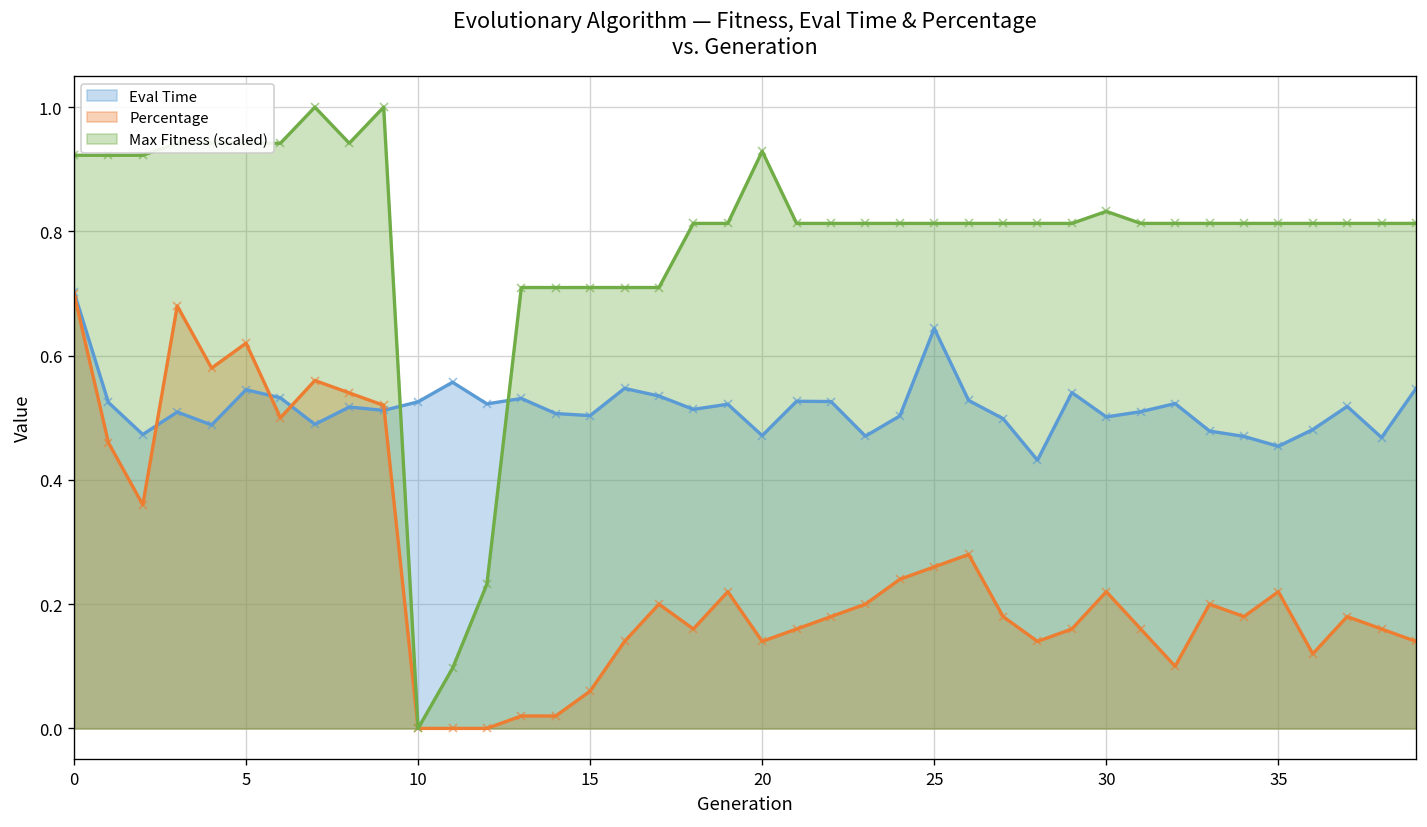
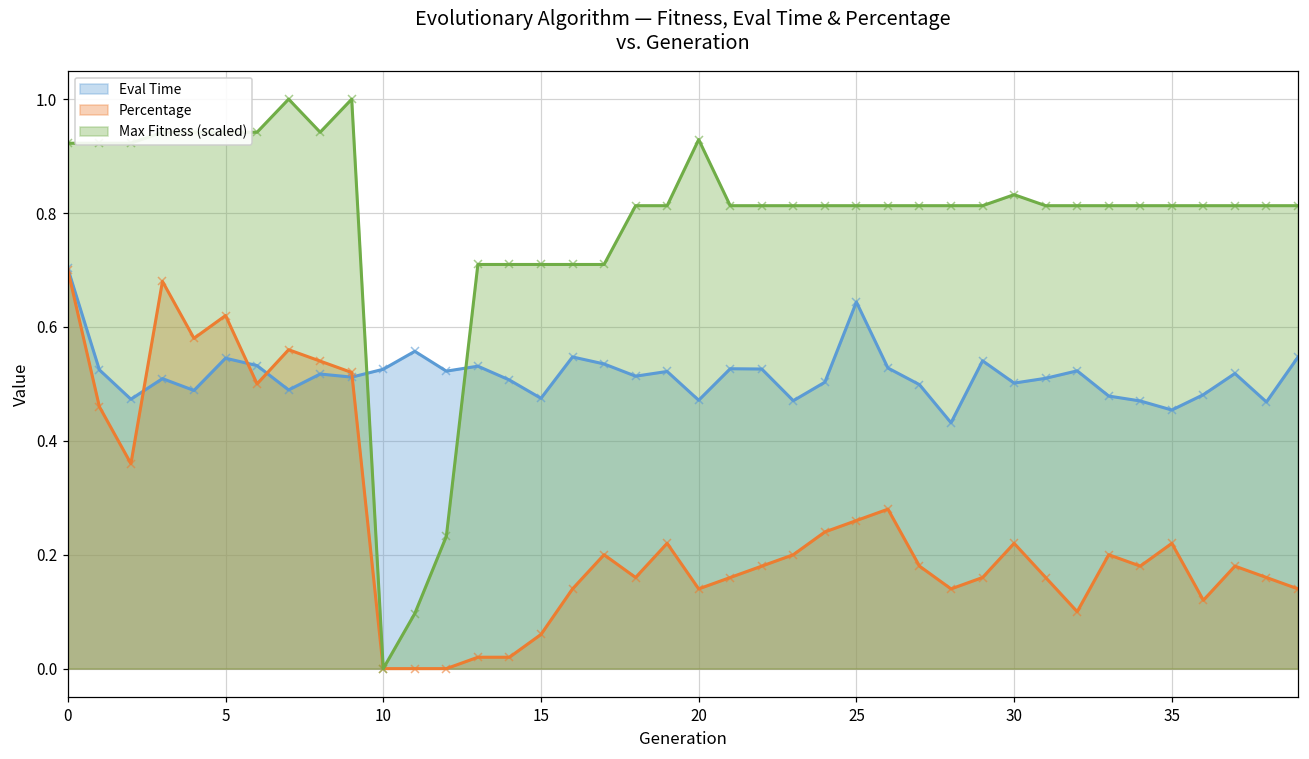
Eval Time, 15: 0.50 -> 0.47
